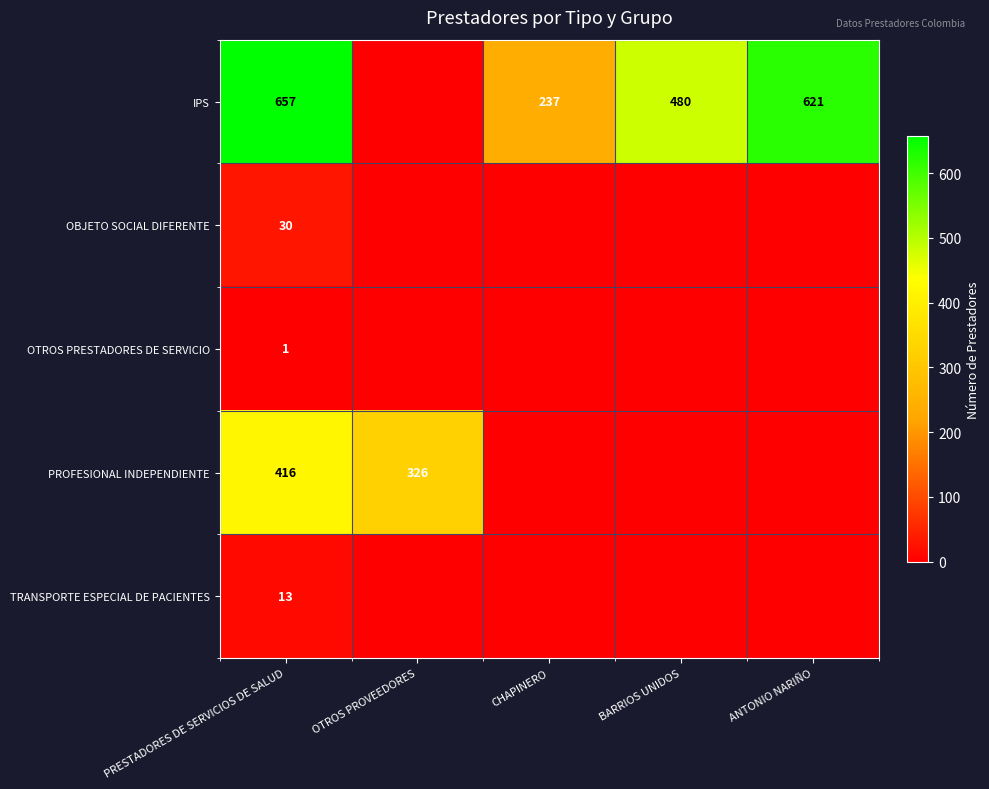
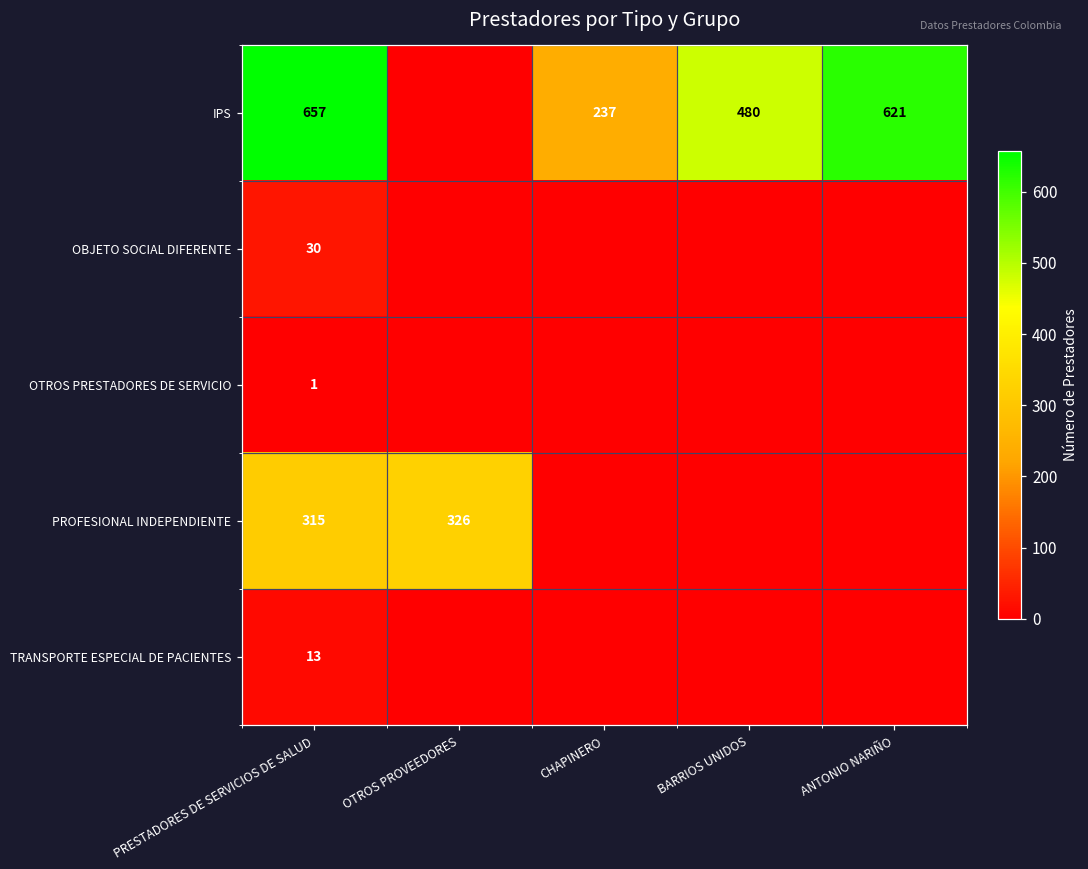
PROFESIONAL INDEPENDIENTE, PRESTADORES DE SERVICIOS DE SALUD: 416 -> 315
